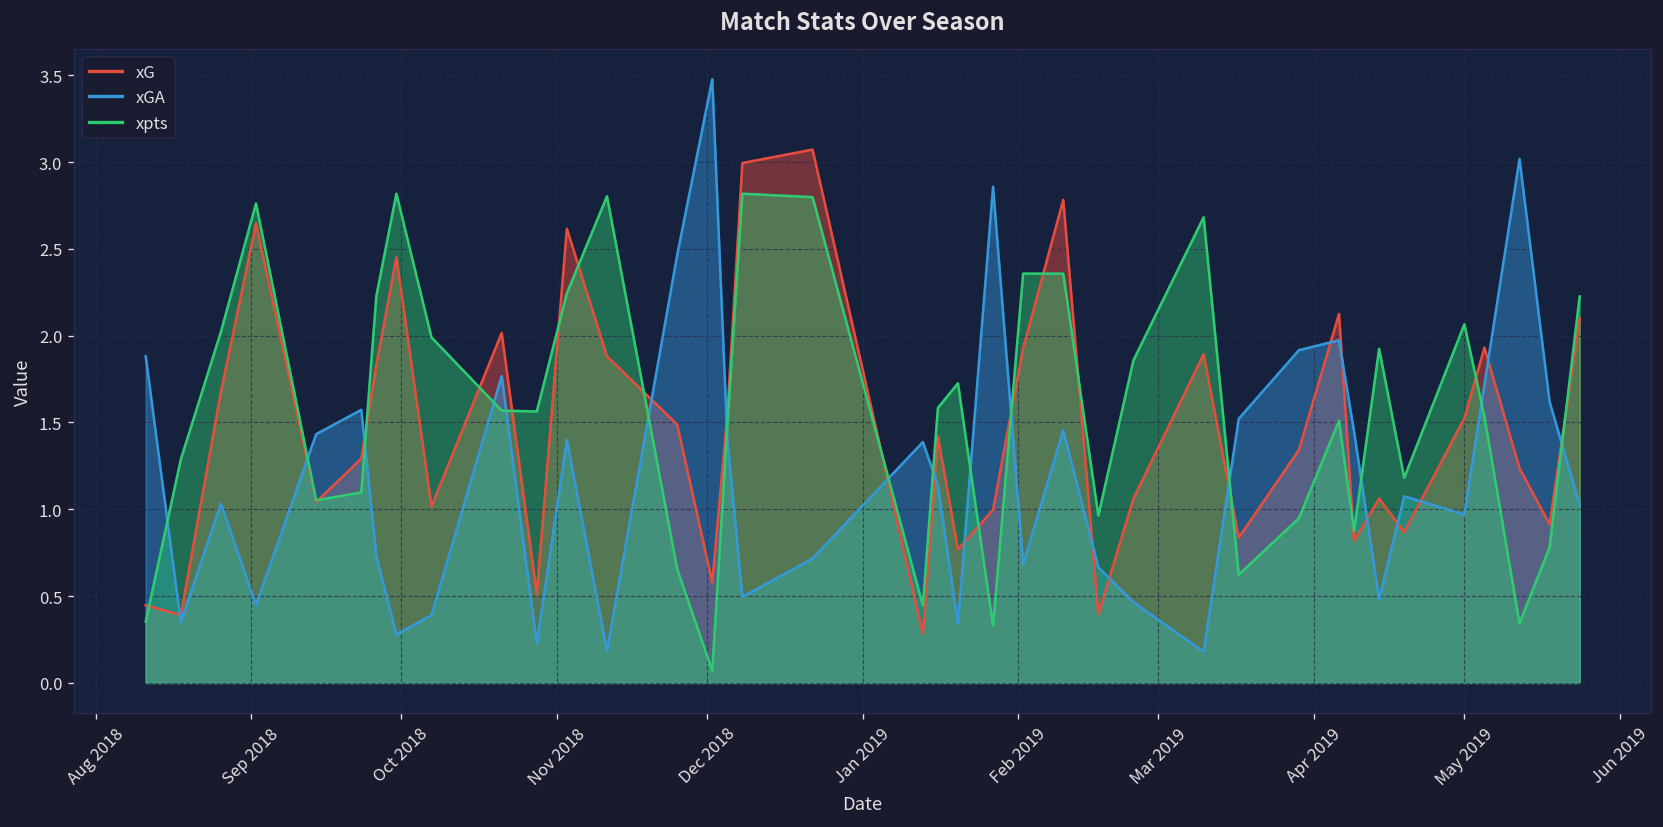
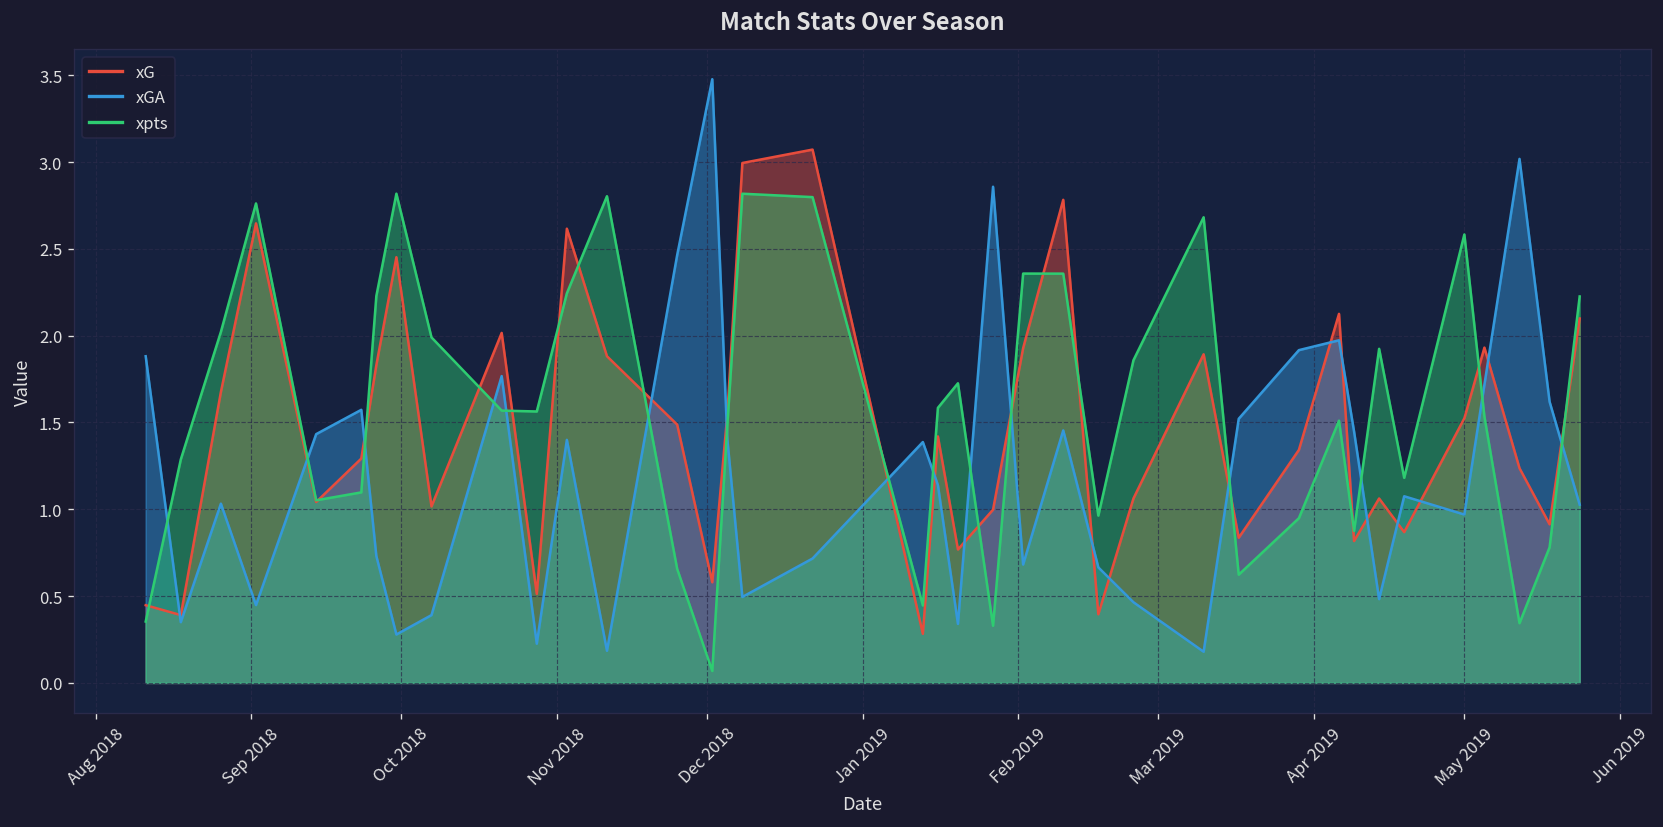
xpts, May 2019: 2.07 -> 2.58
